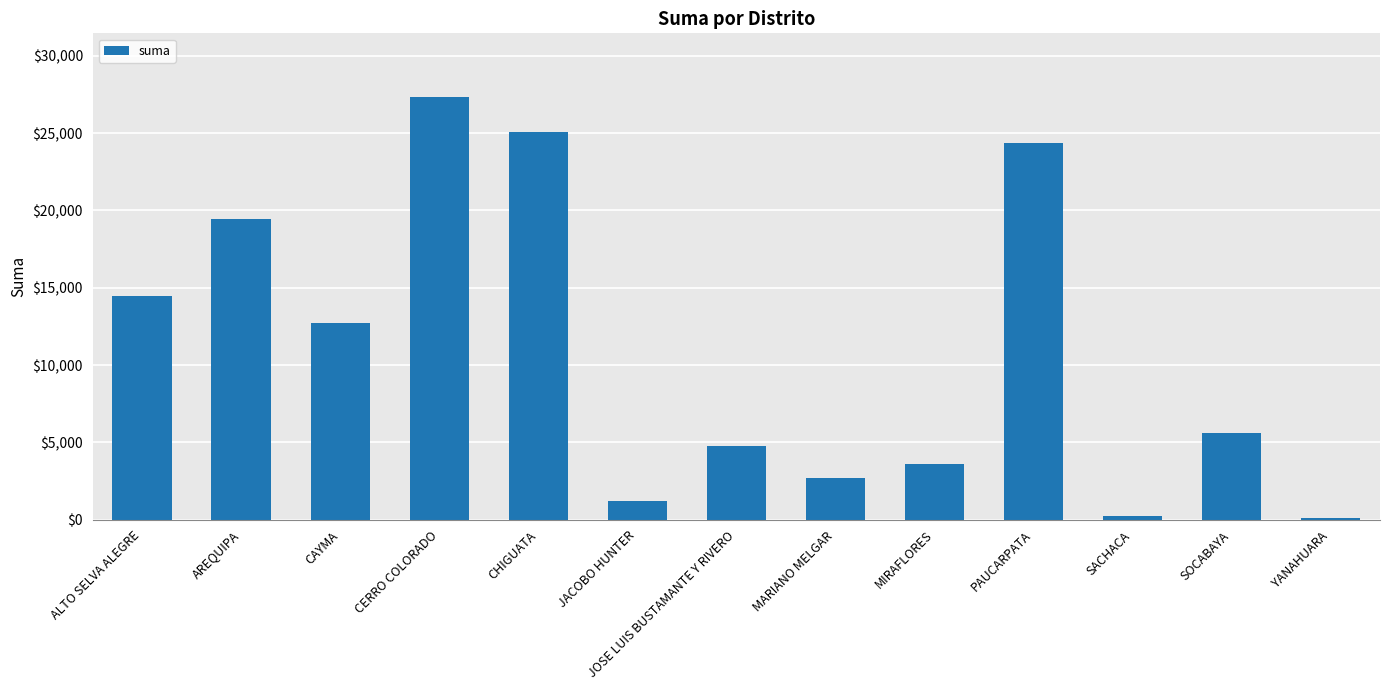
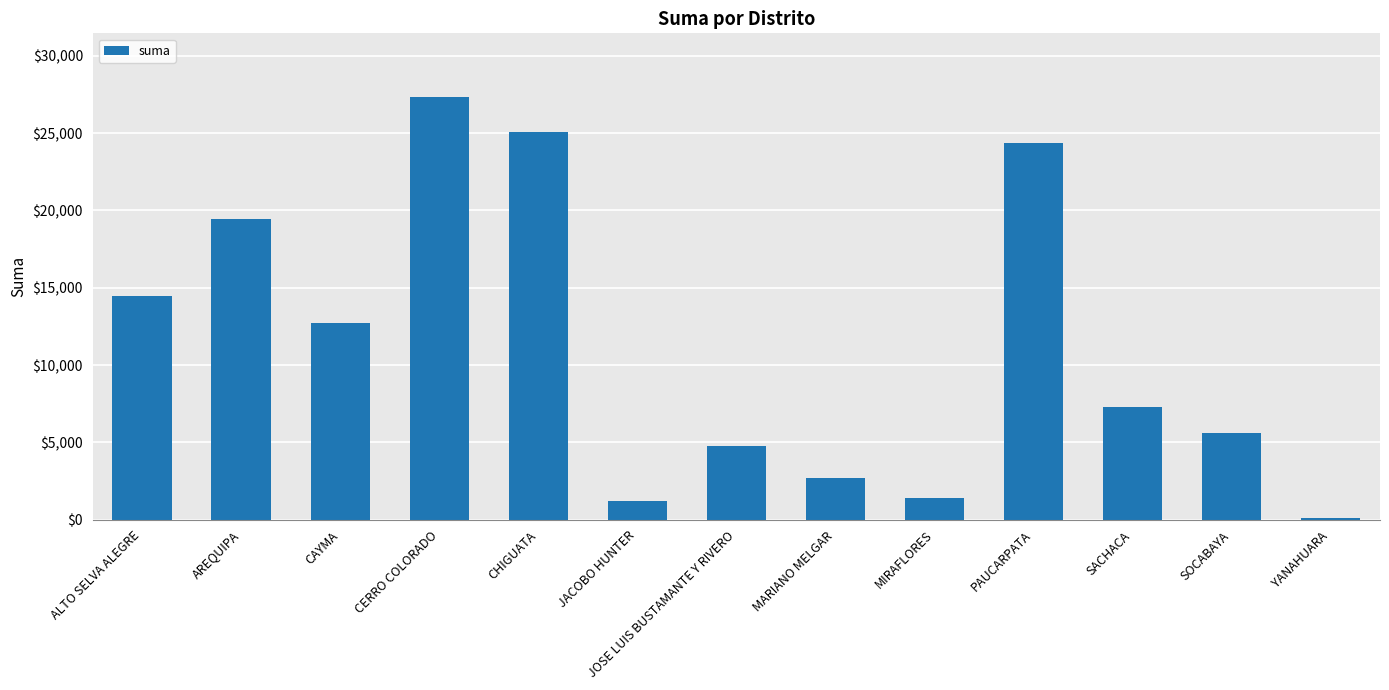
MIRAFLORES: $3,600 -> $1,400
SACHACA: $300 -> $7,300
